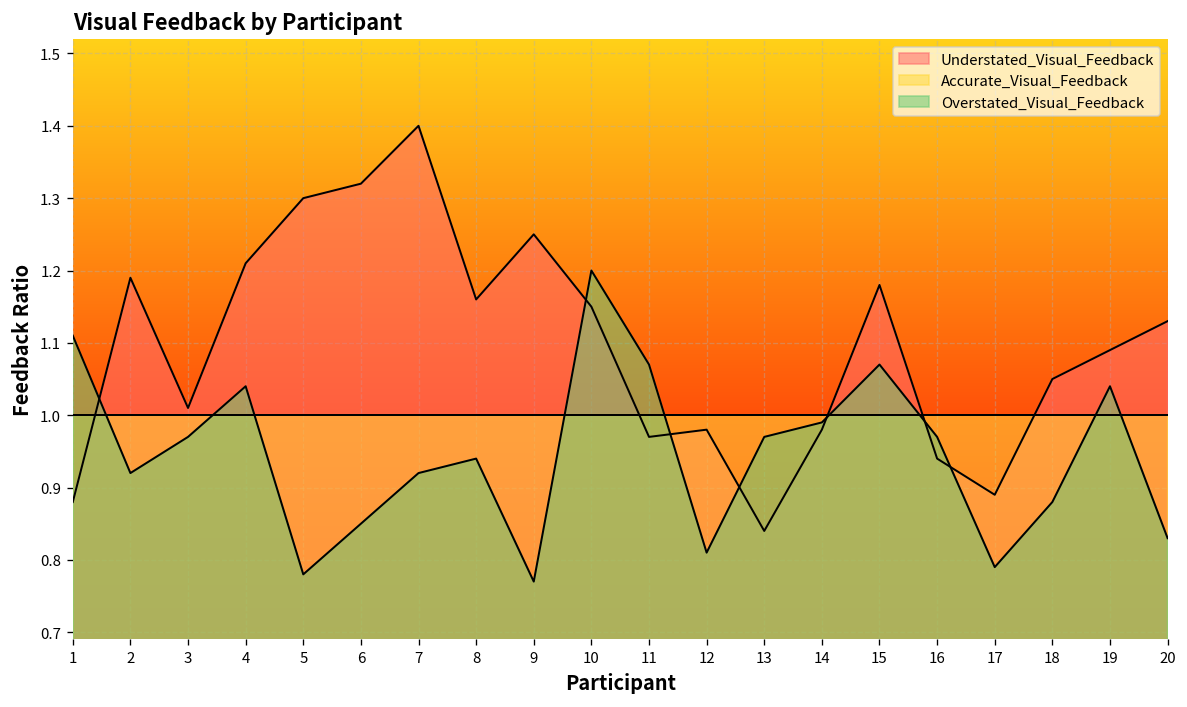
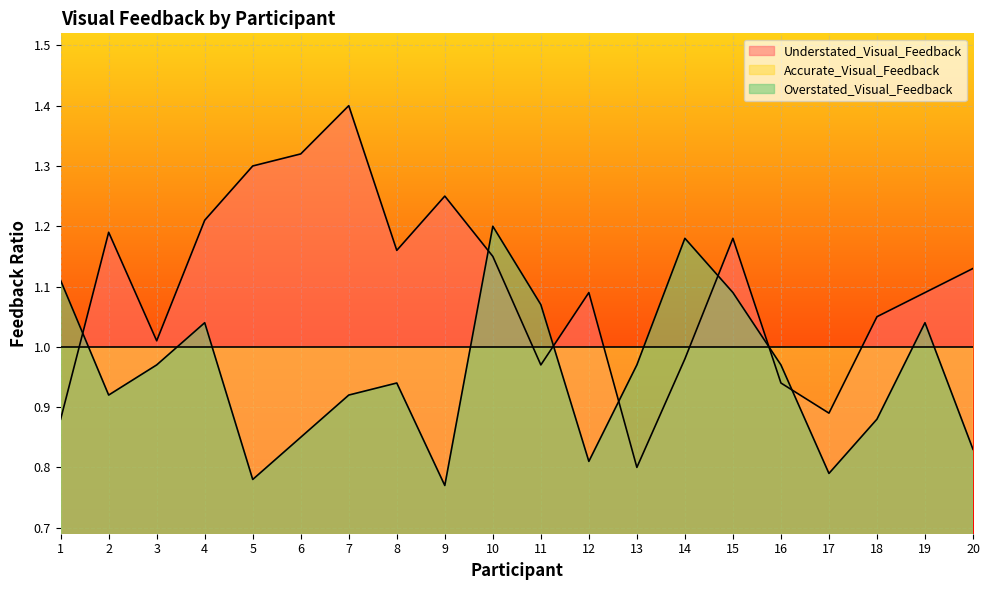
Understated_Visual_Feedback, 12: 0.98 -> 1.09
Understated_Visual_Feedback, 13: 0.84 -> 0.80
Overstated_Visual_Feedback, 14: 0.99 -> 1.18
Overstated_Visual_Feedback, 15: 1.07 -> 1.09
